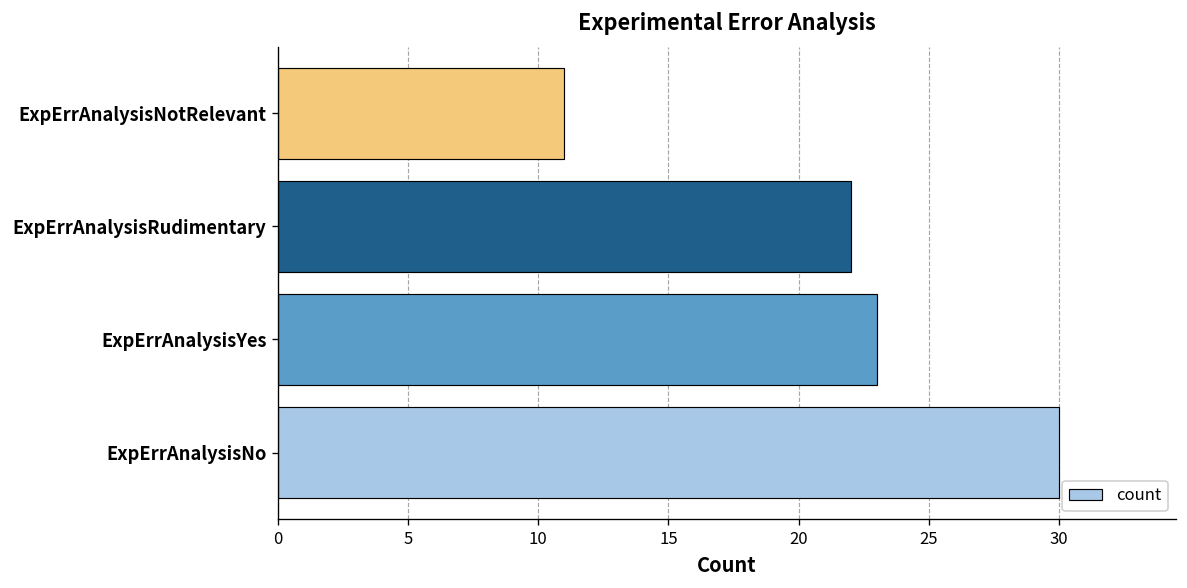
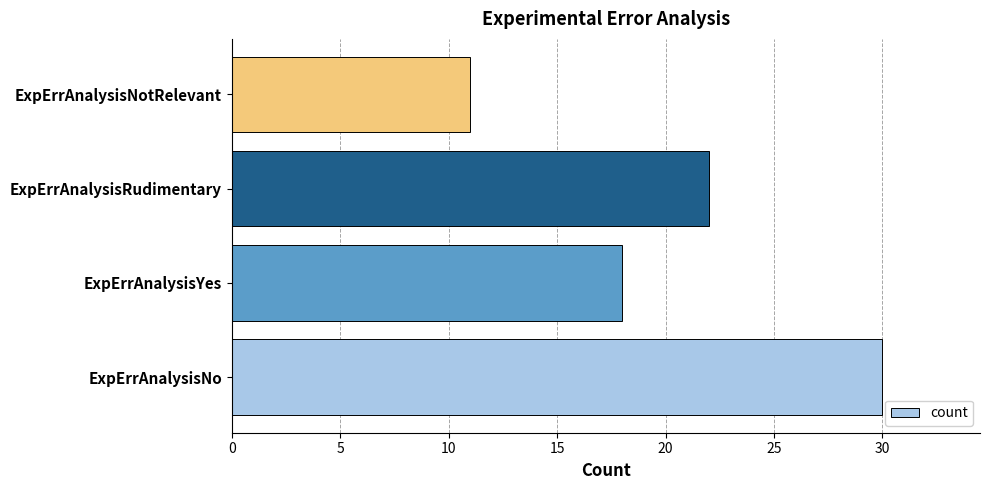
ExpErrAnalysisYes: 23 -> 18
